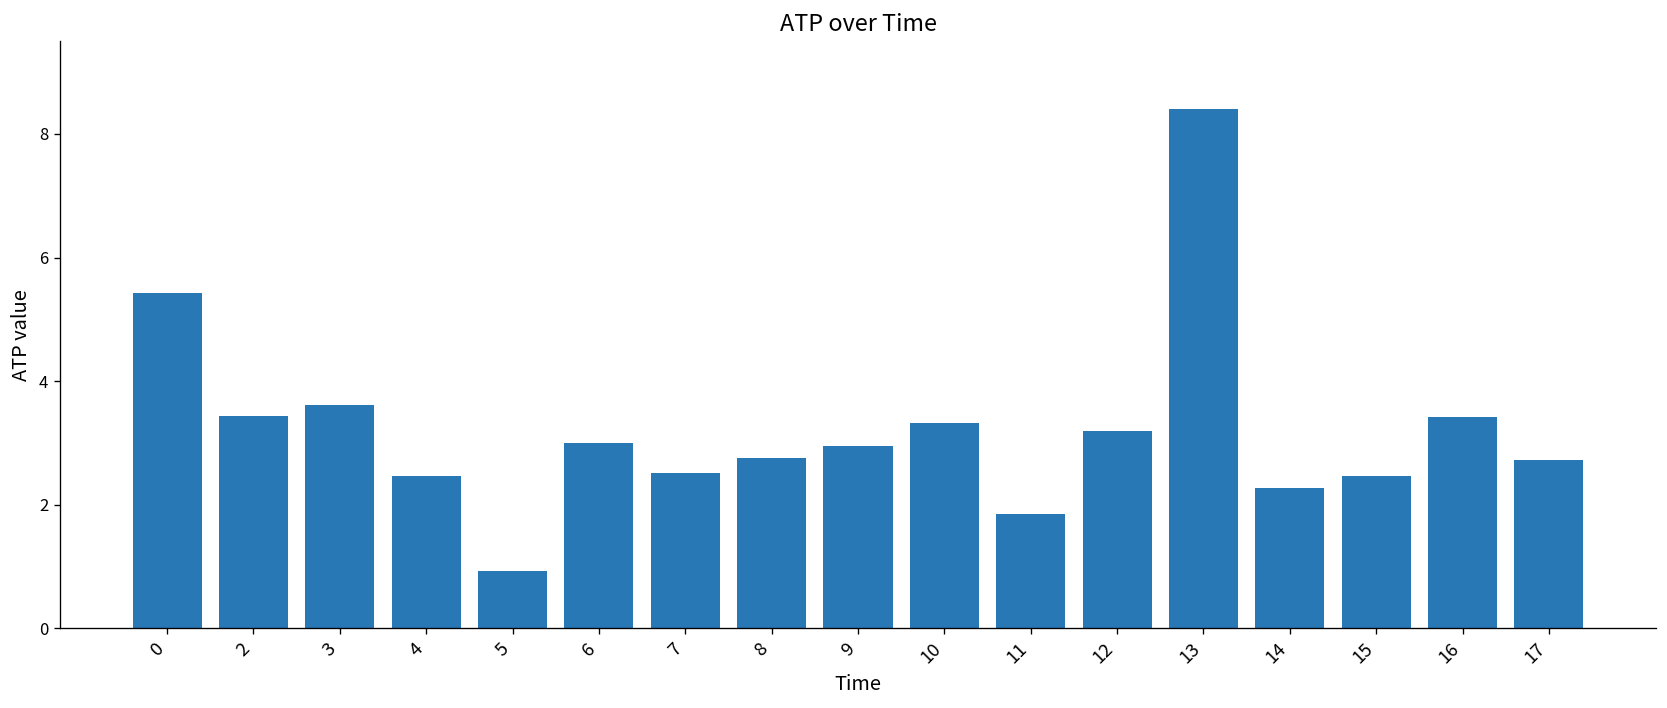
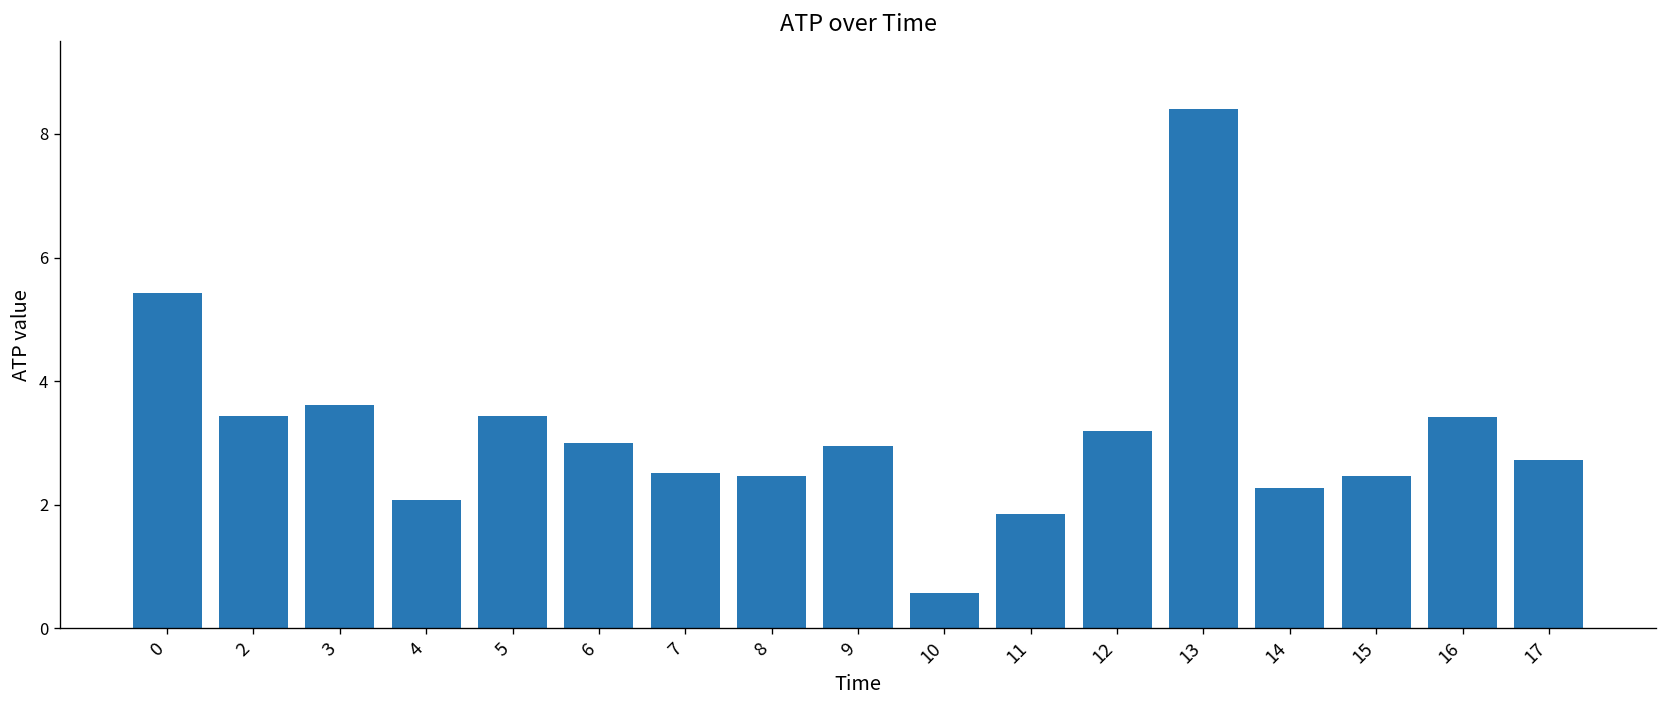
4: 2.5 -> 2.1
5: 0.9 -> 3.4
8: 2.7 -> 2.5
10: 3.3 -> 0.6
